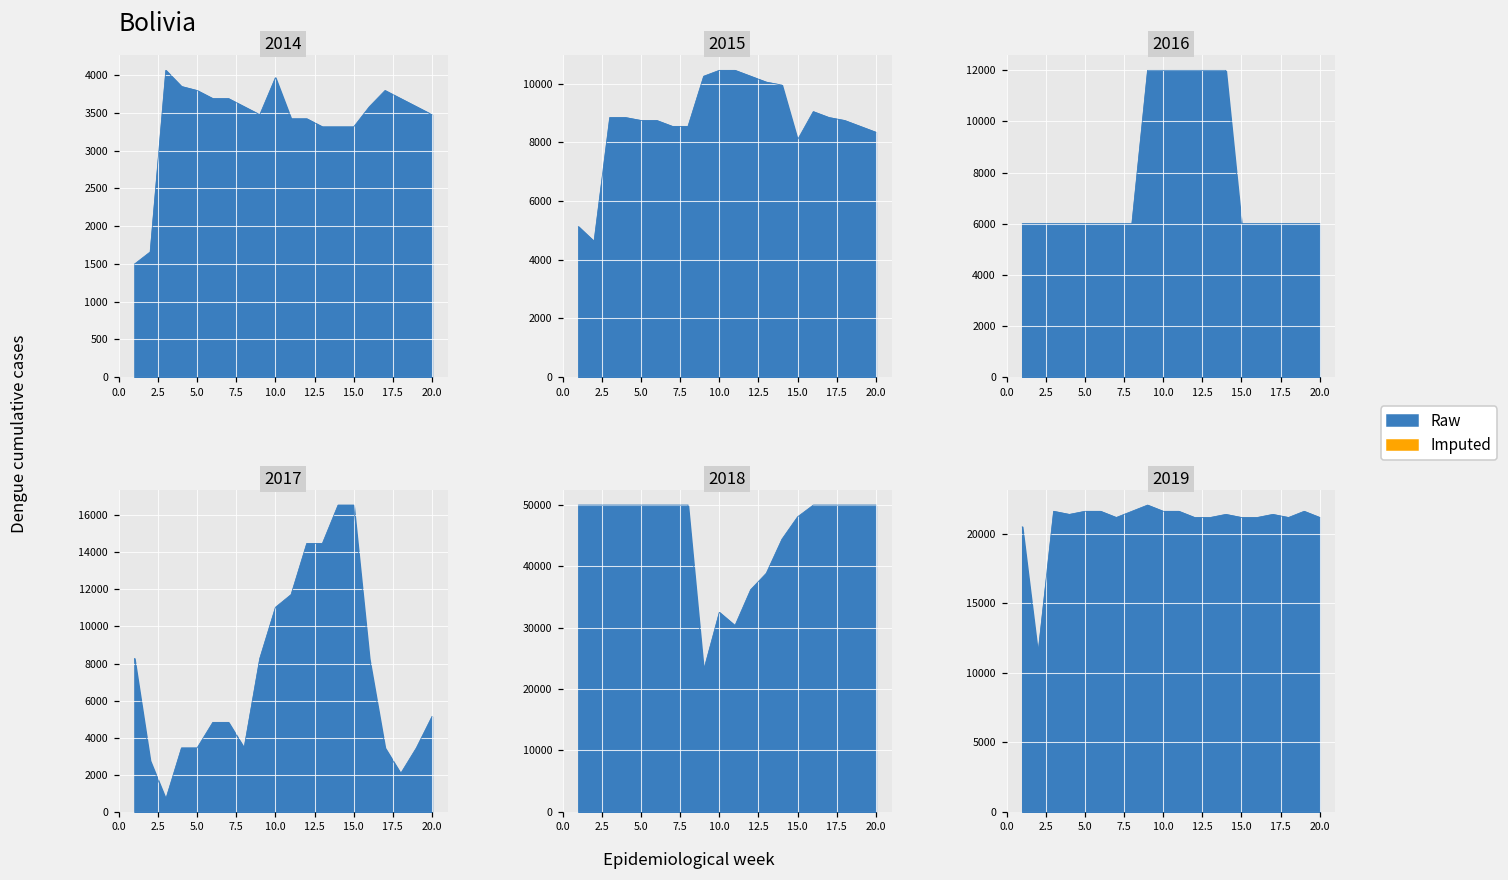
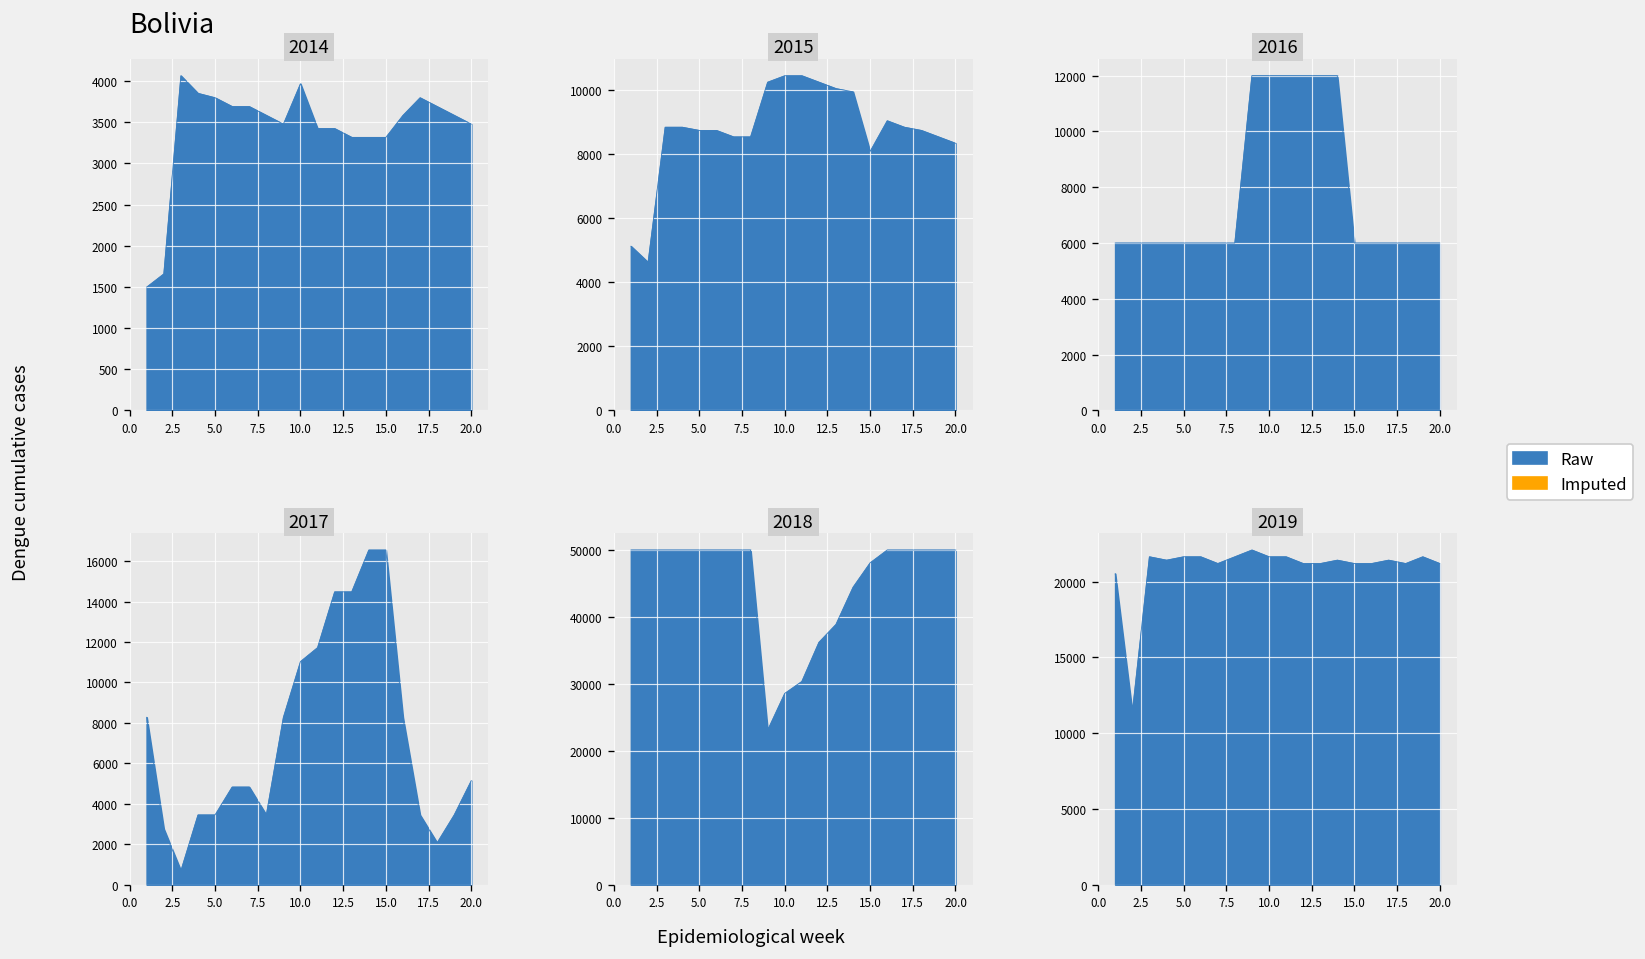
2018, 10.0: 33000 -> 29000
